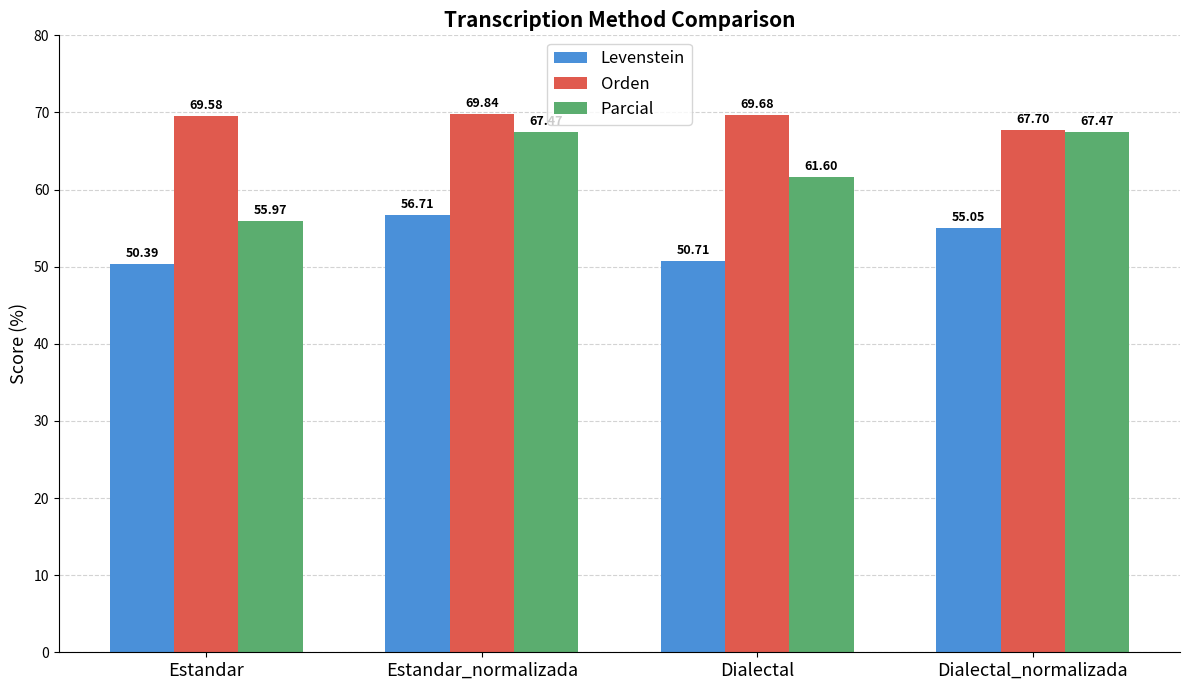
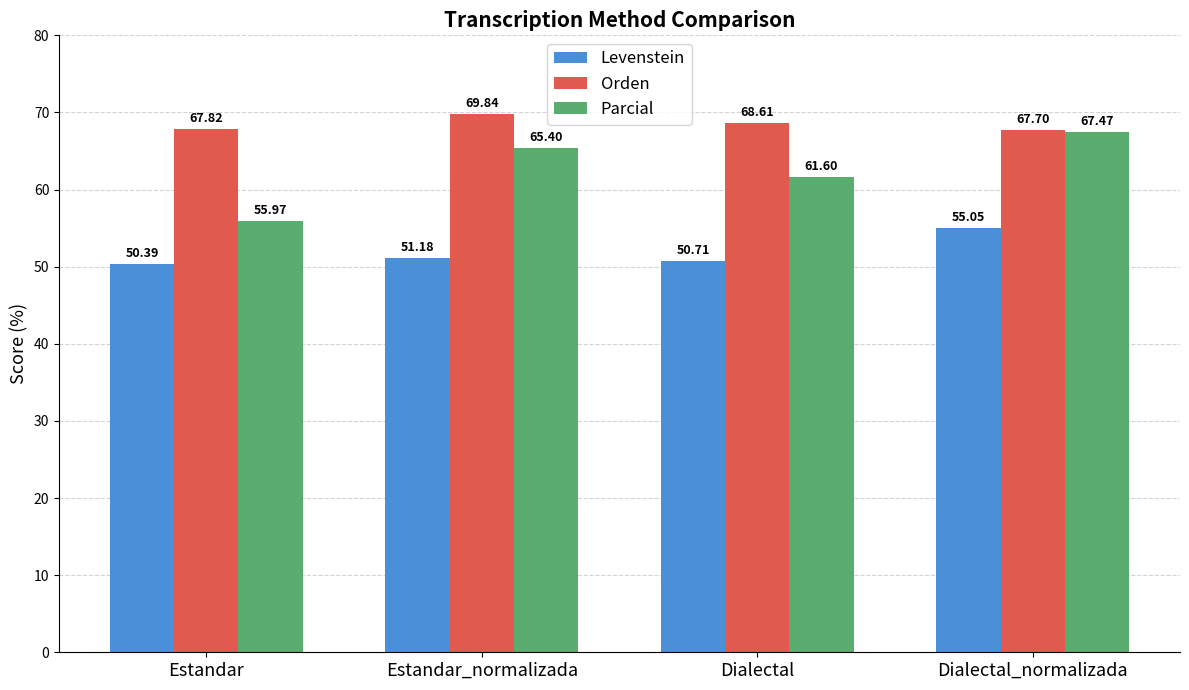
Orden, Estandar: 69.58 -> 67.82
Levenstein, Estandar_normalizada: 56.71 -> 51.18
Parcial, Estandar_normalizada: 67 -> 65
Orden, Dialectal: 69.68 -> 68.61
